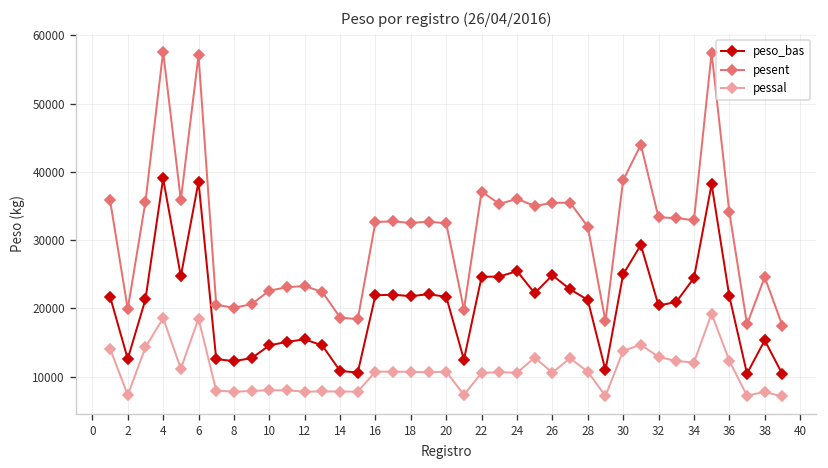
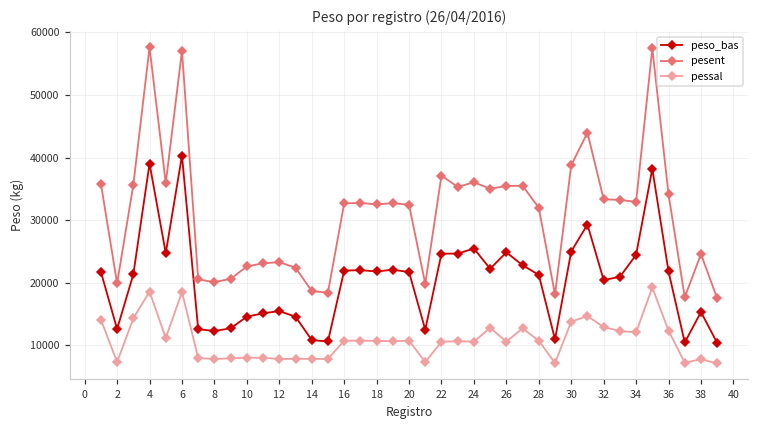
peso_bas, 6: 39000 -> 40000
